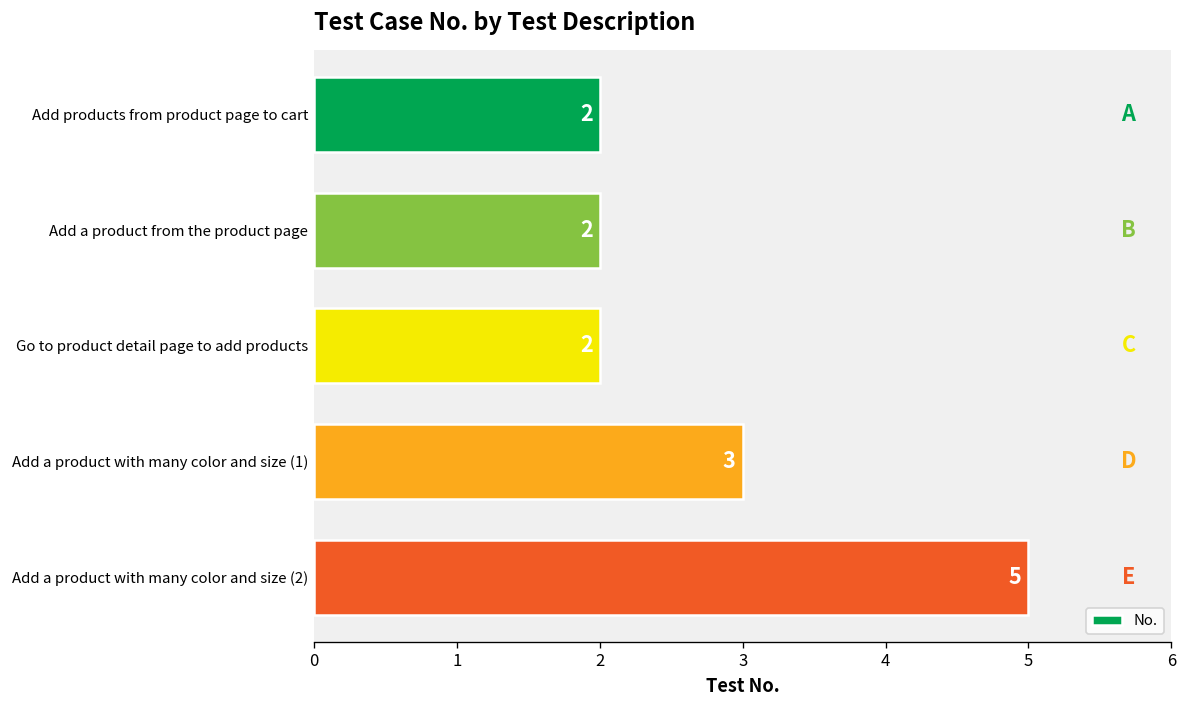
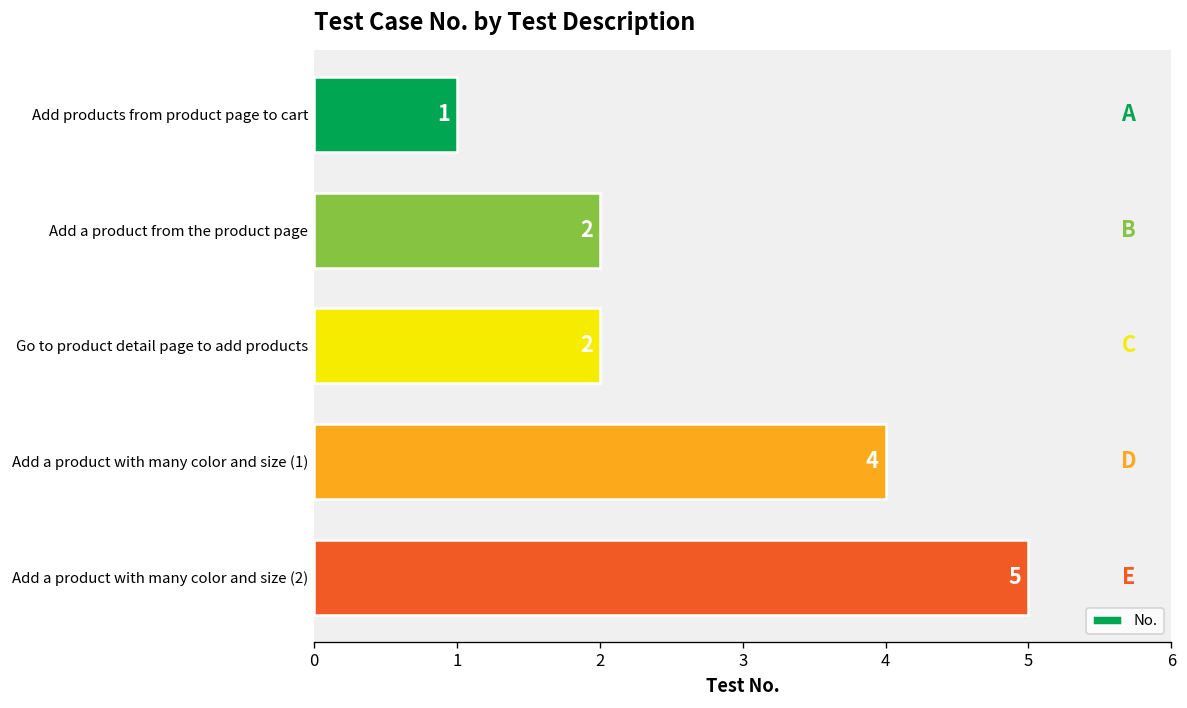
Add products from product page to cart: 2 -> 1
Add a product with many color and size (1): 3 -> 4
